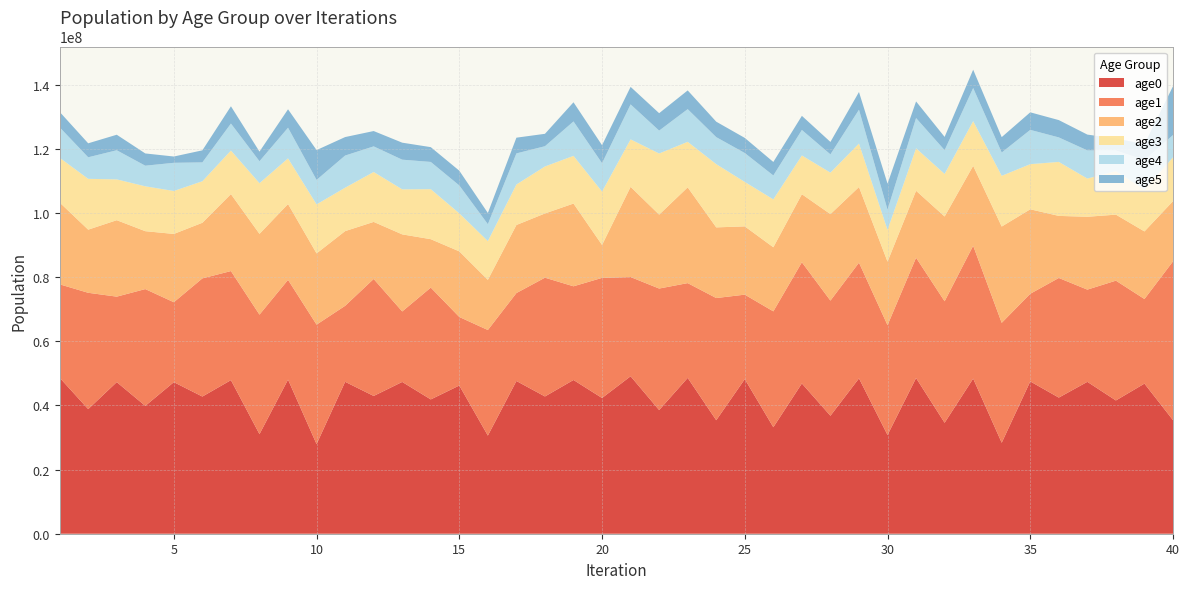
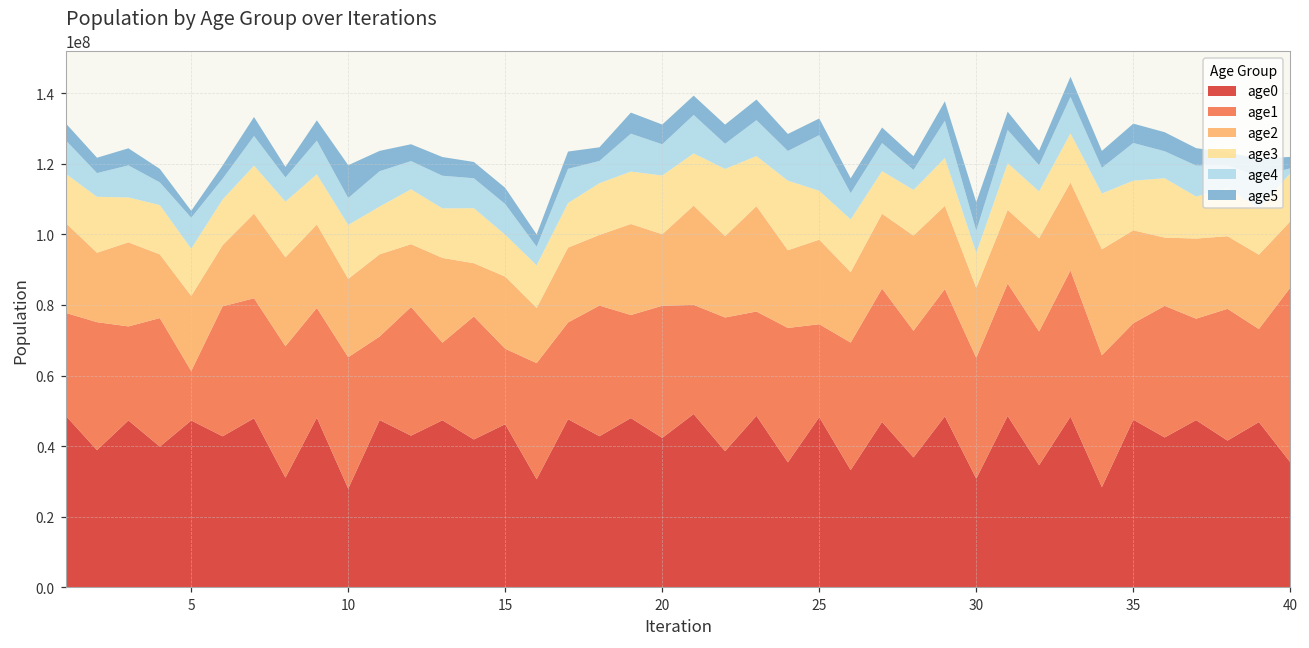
age1, 5: 25000000 -> 14000000
age2, 20: 10000000 -> 20000000
age2, 25: 21000000 -> 24000000
age4, 25: 9000000 -> 16000000
age4, 40: 7000000 -> 1000000
age5, 40: 15000000 -> 3000000
